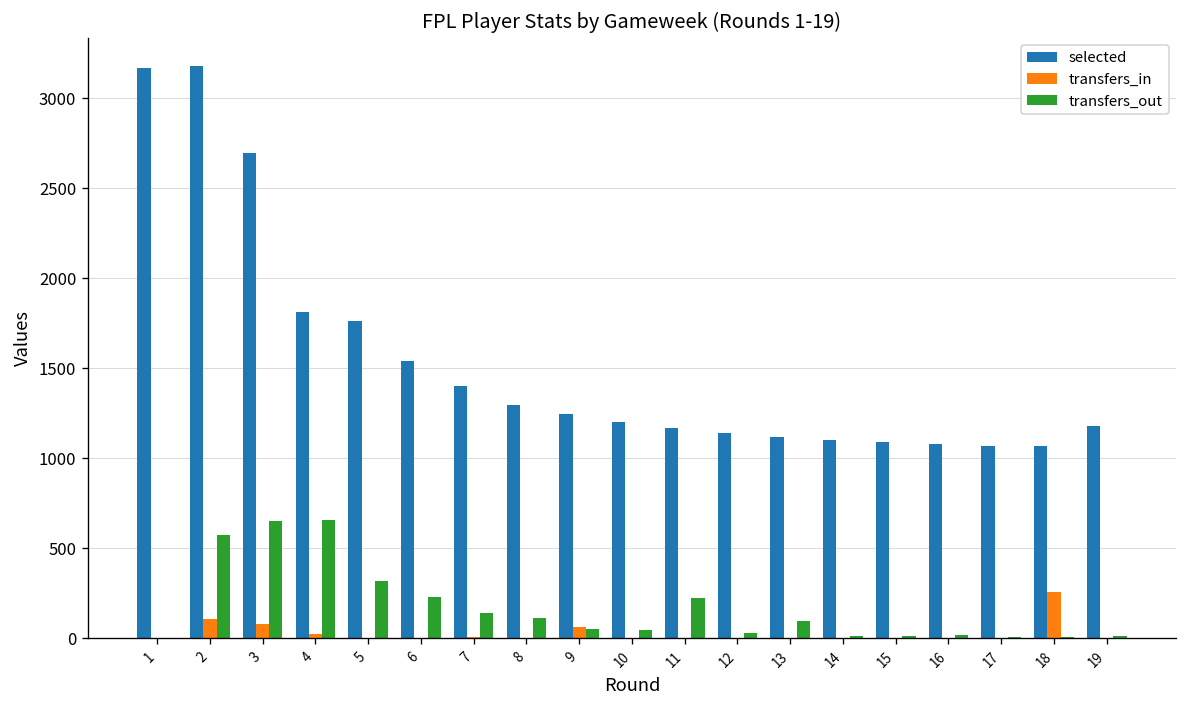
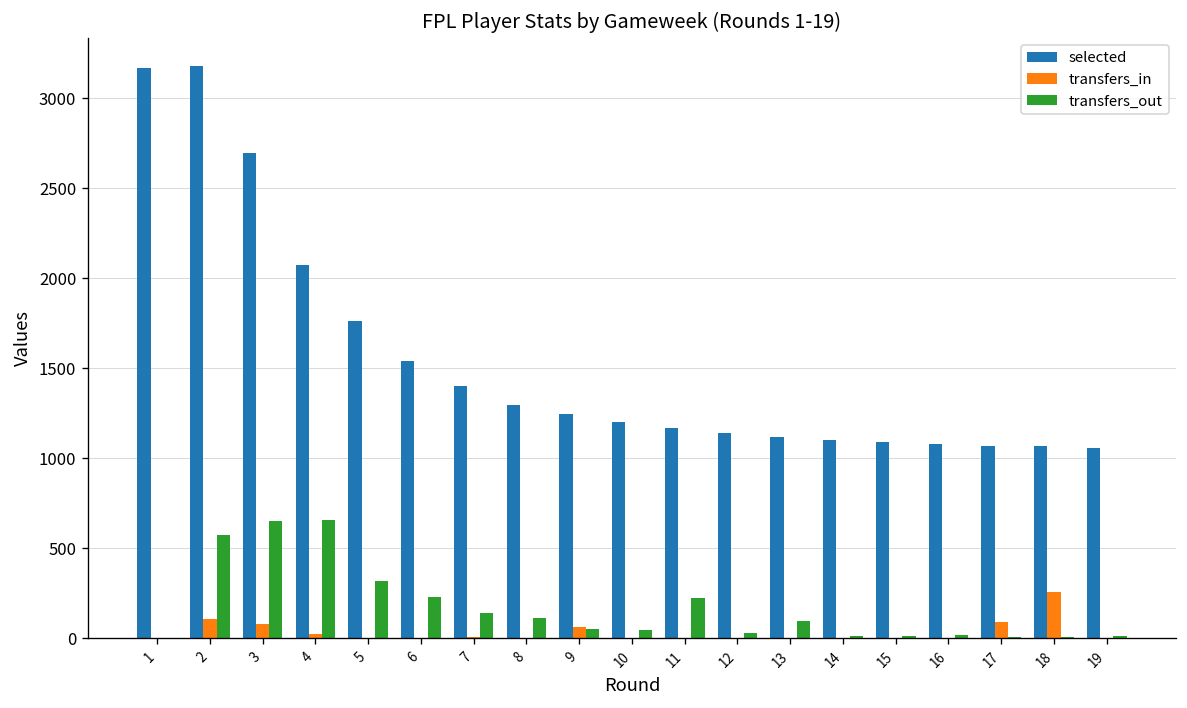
selected, 4: 1810 -> 2070
transfers_in, 17: 0 -> 90
selected, 19: 1180 -> 1060
